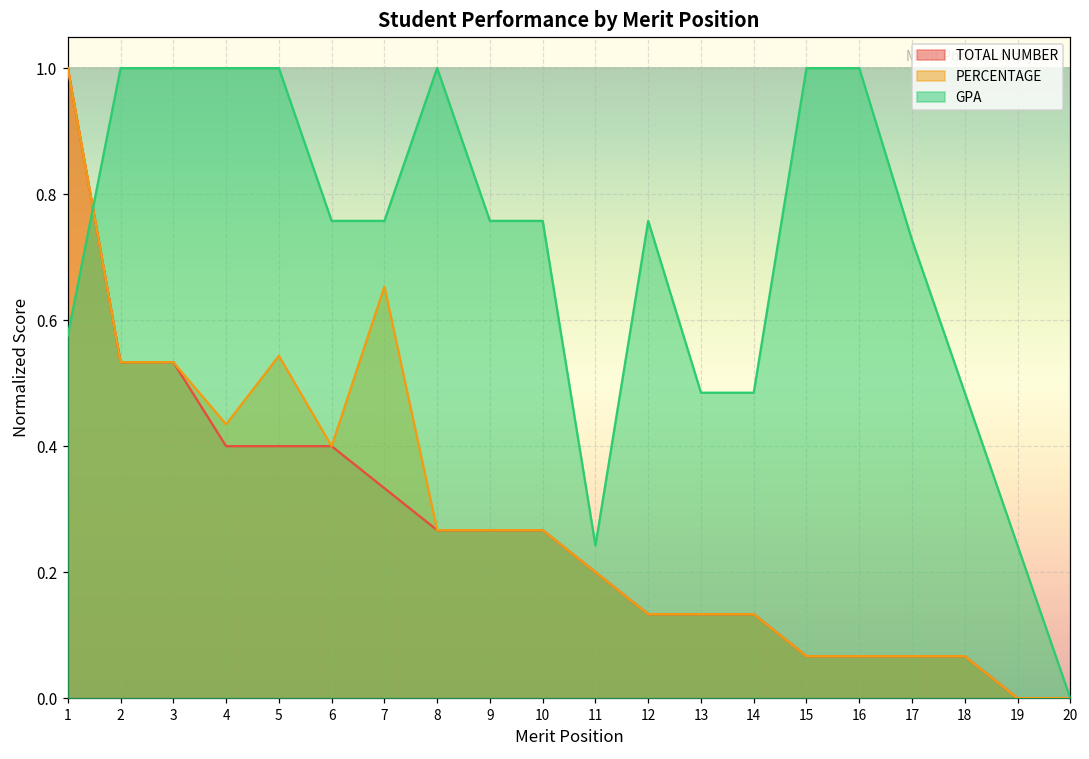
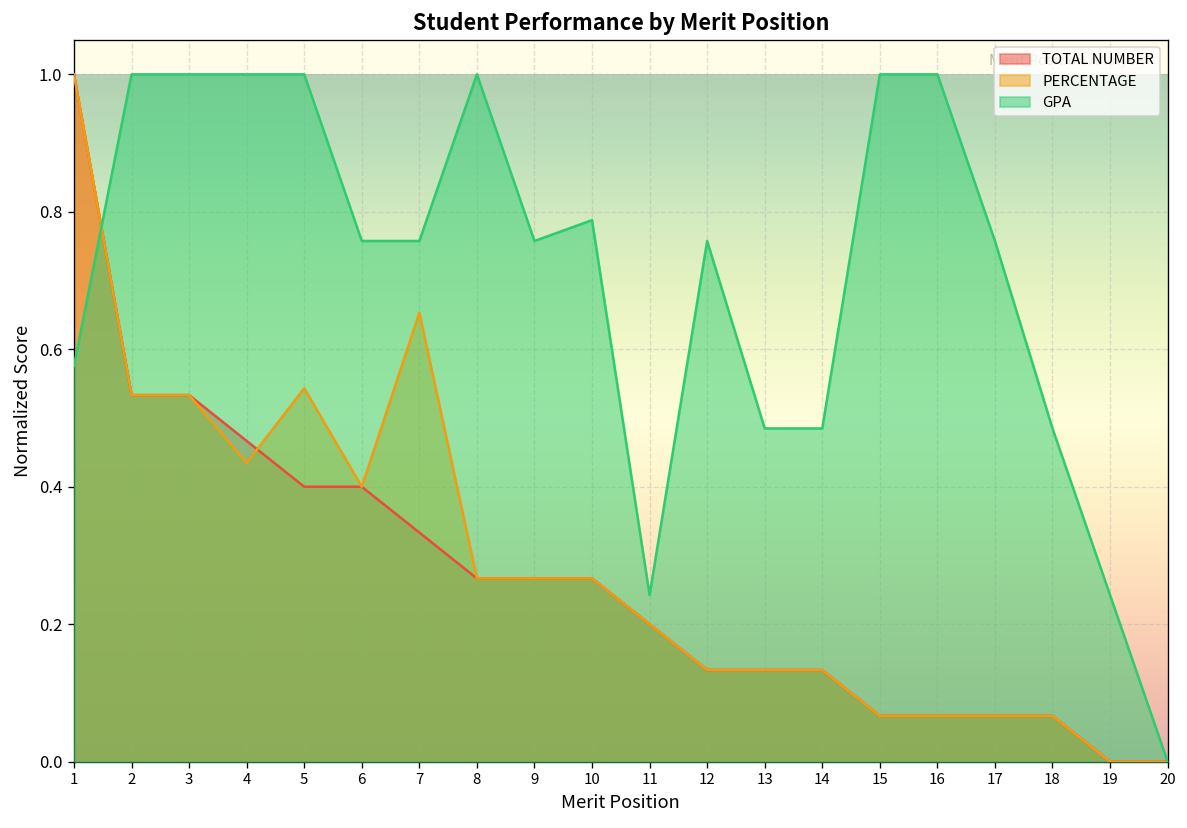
TOTAL NUMBER, 4: 0.40 -> 0.47
GPA, 10: 0.76 -> 0.79
GPA, 17: 0.73 -> 0.76
